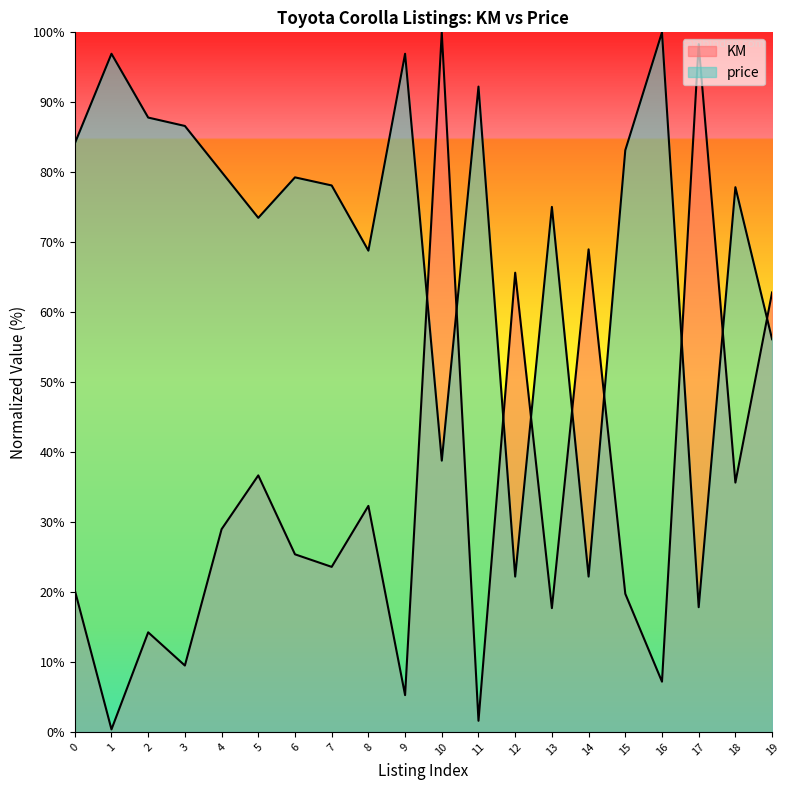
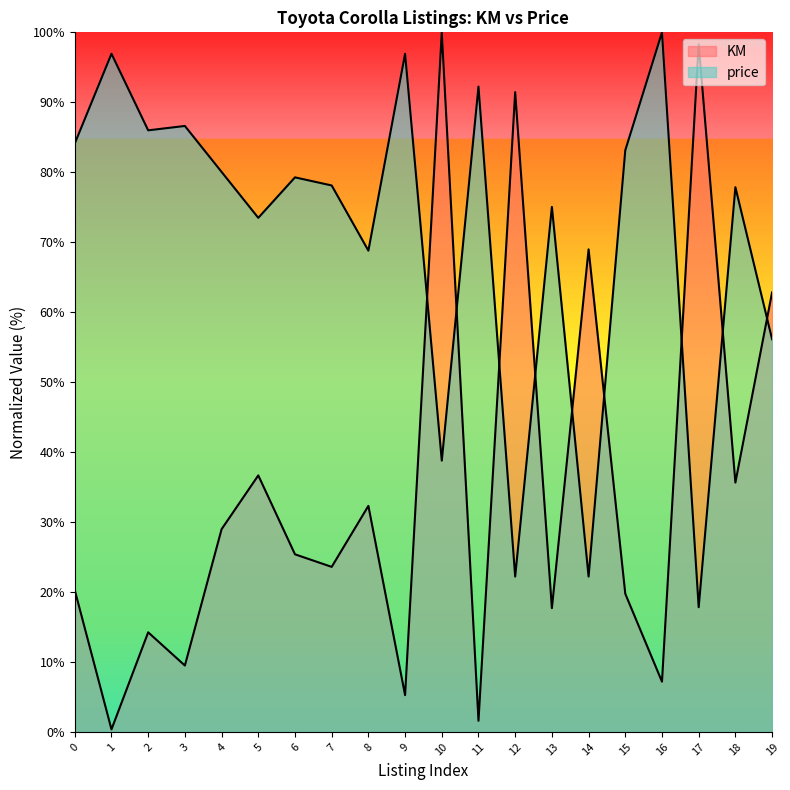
price, 2: 88% -> 86%
KM, 12: 66% -> 91%
